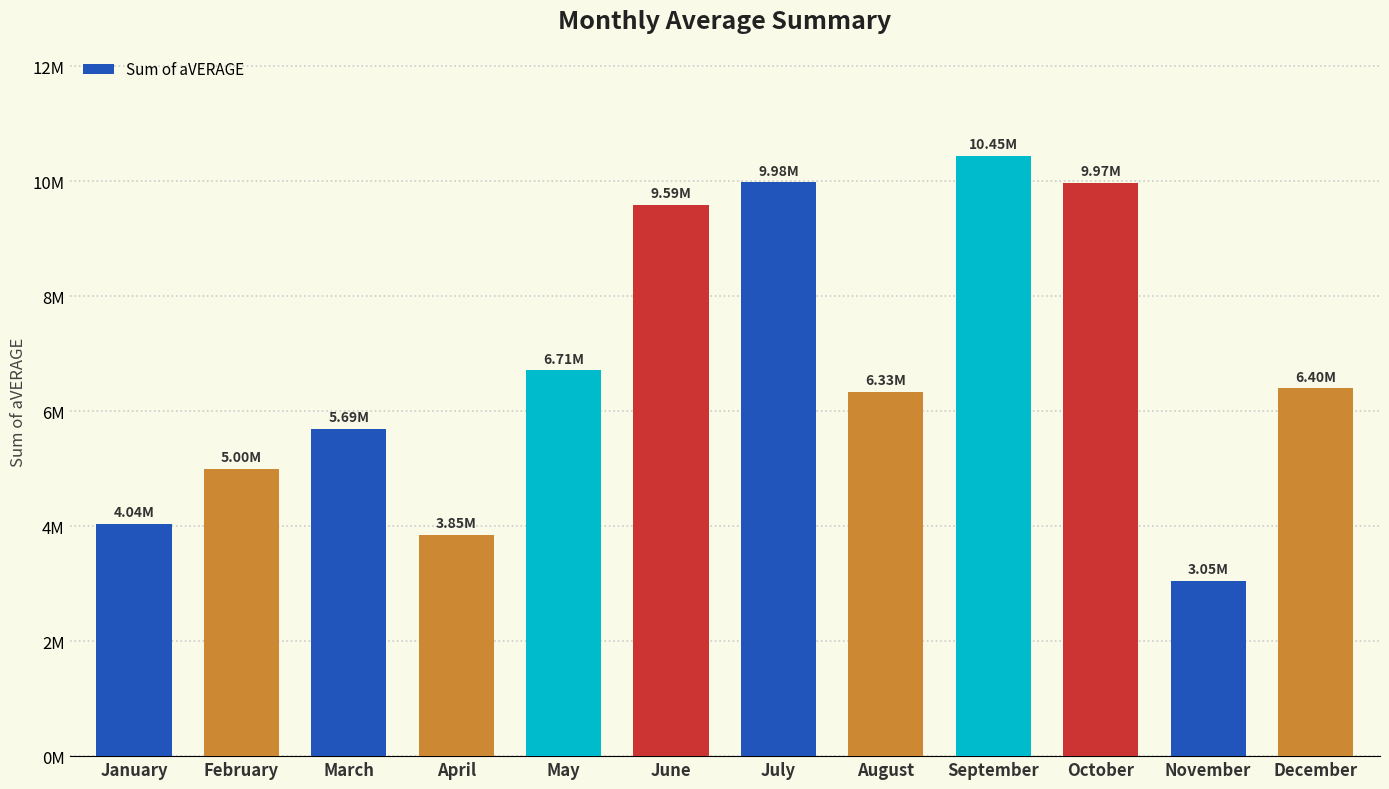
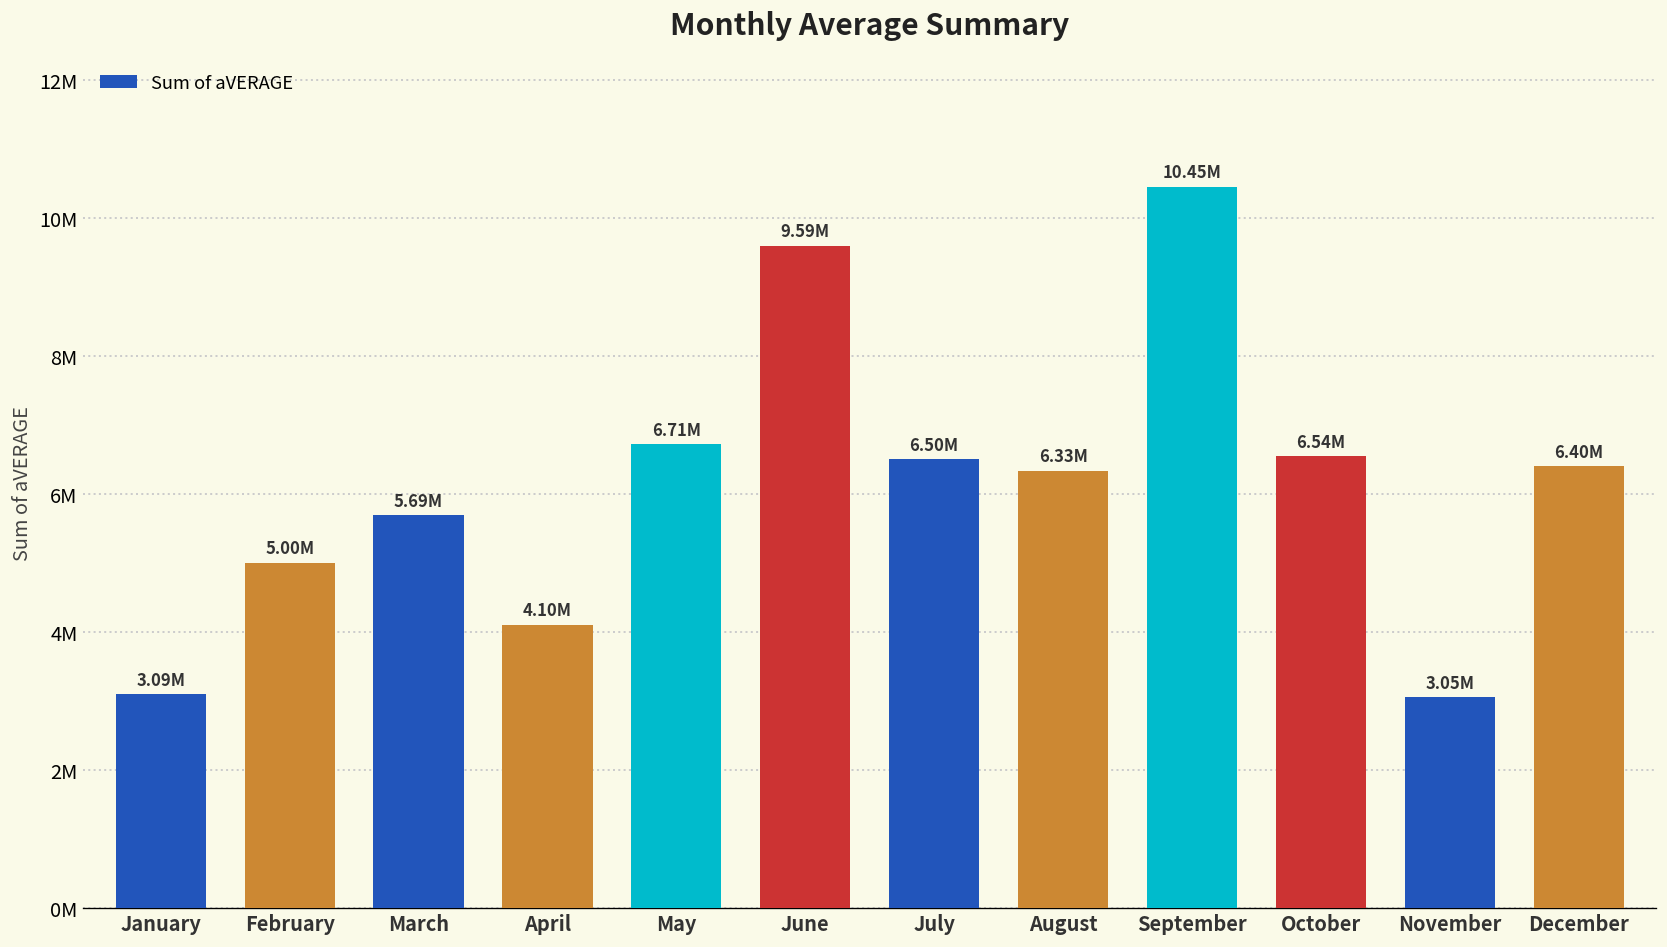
January: 4.04M -> 3.09M
April: 3.85M -> 4.10M
July: 9.98M -> 6.50M
October: 9.97M -> 6.54M
